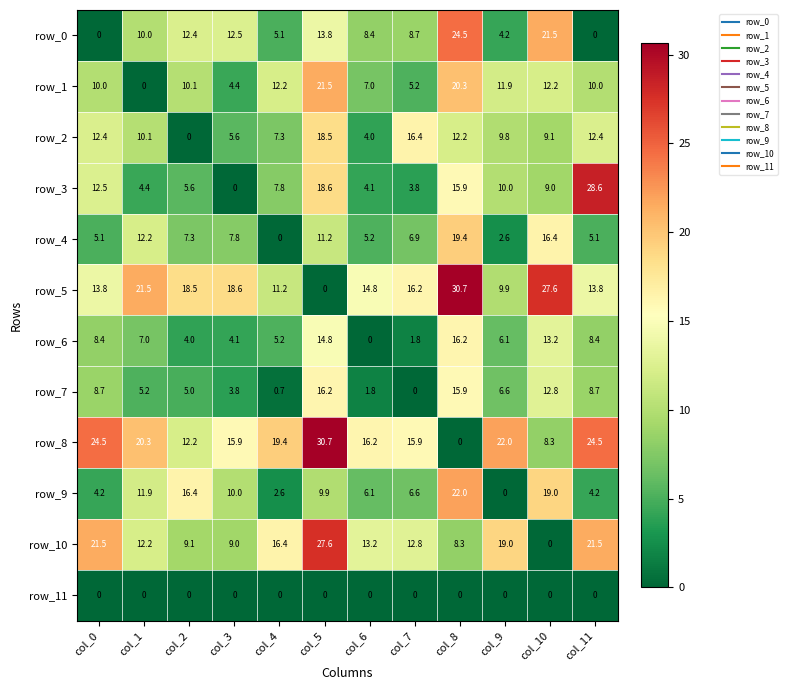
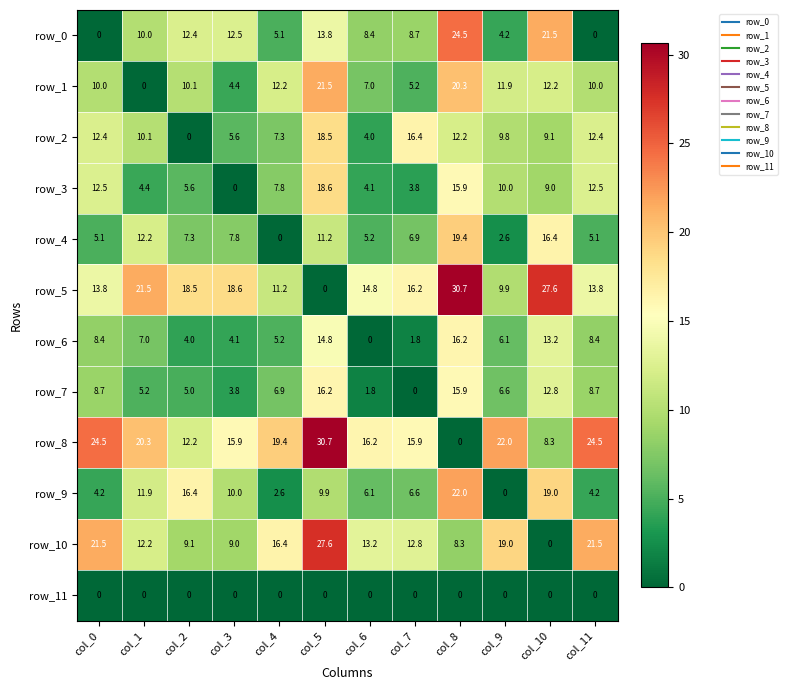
row_3, col_11: 28.6 -> 12.5
row_7, col_4: 0.7 -> 6.9
